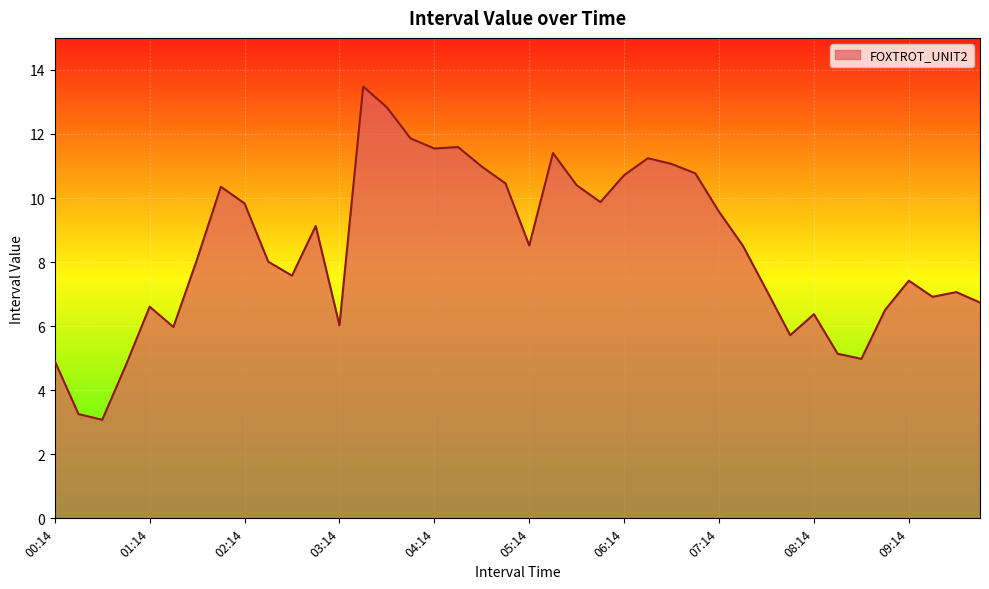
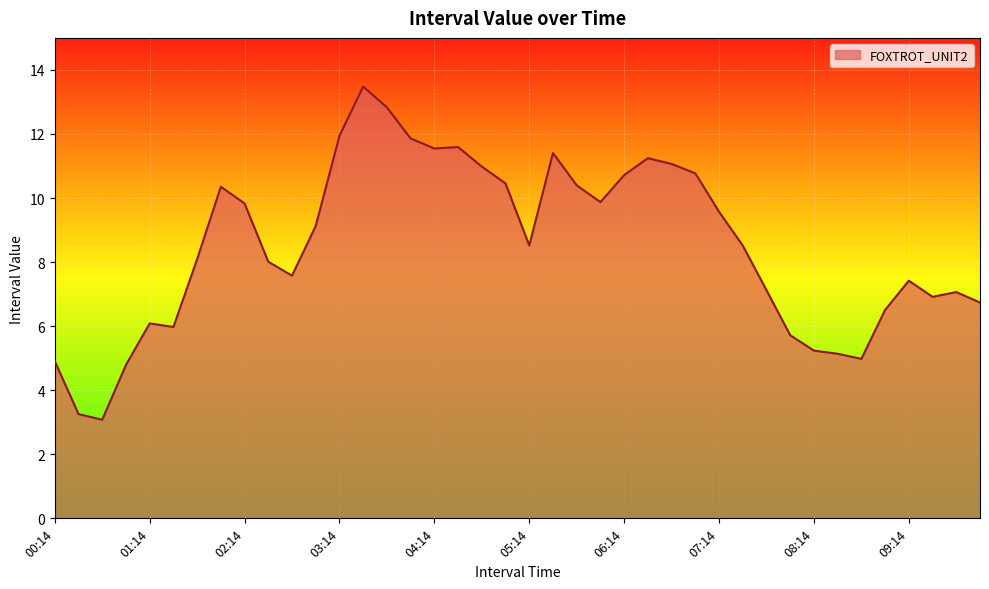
01:14: 6.6 -> 6.1
03:14: 6.0 -> 11.9
08:14: 6.4 -> 5.2
